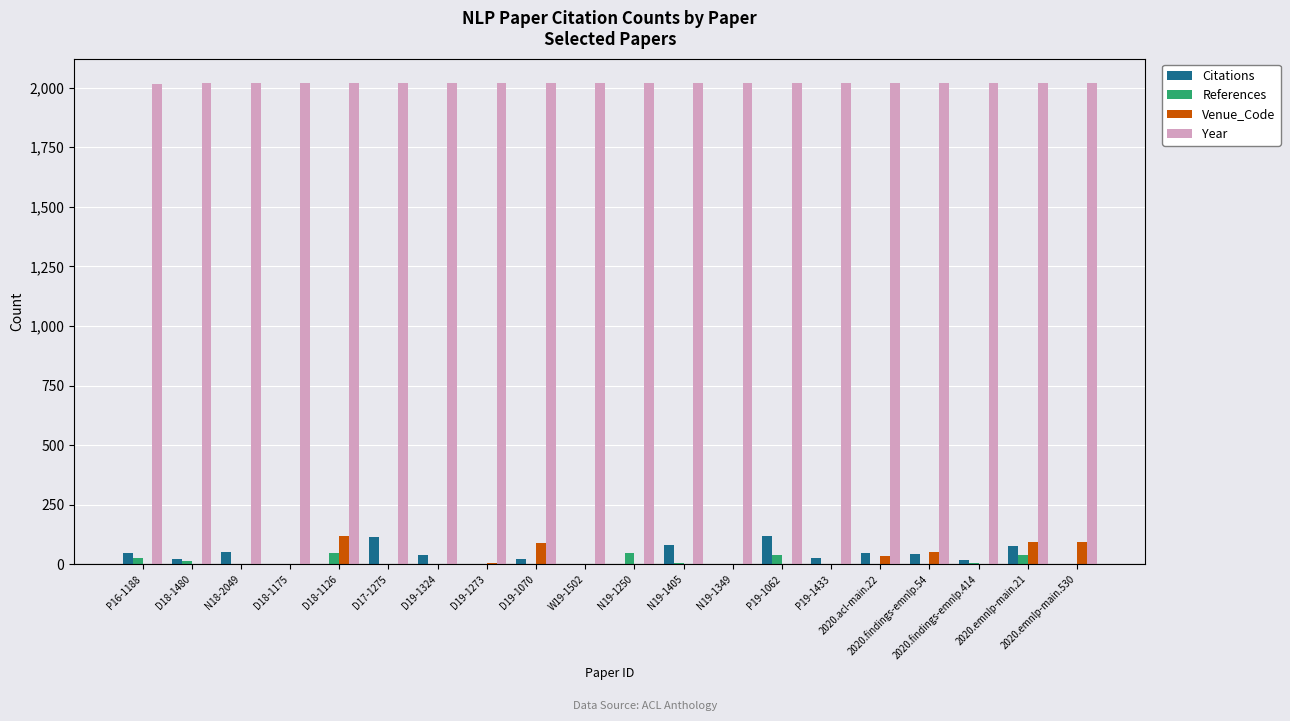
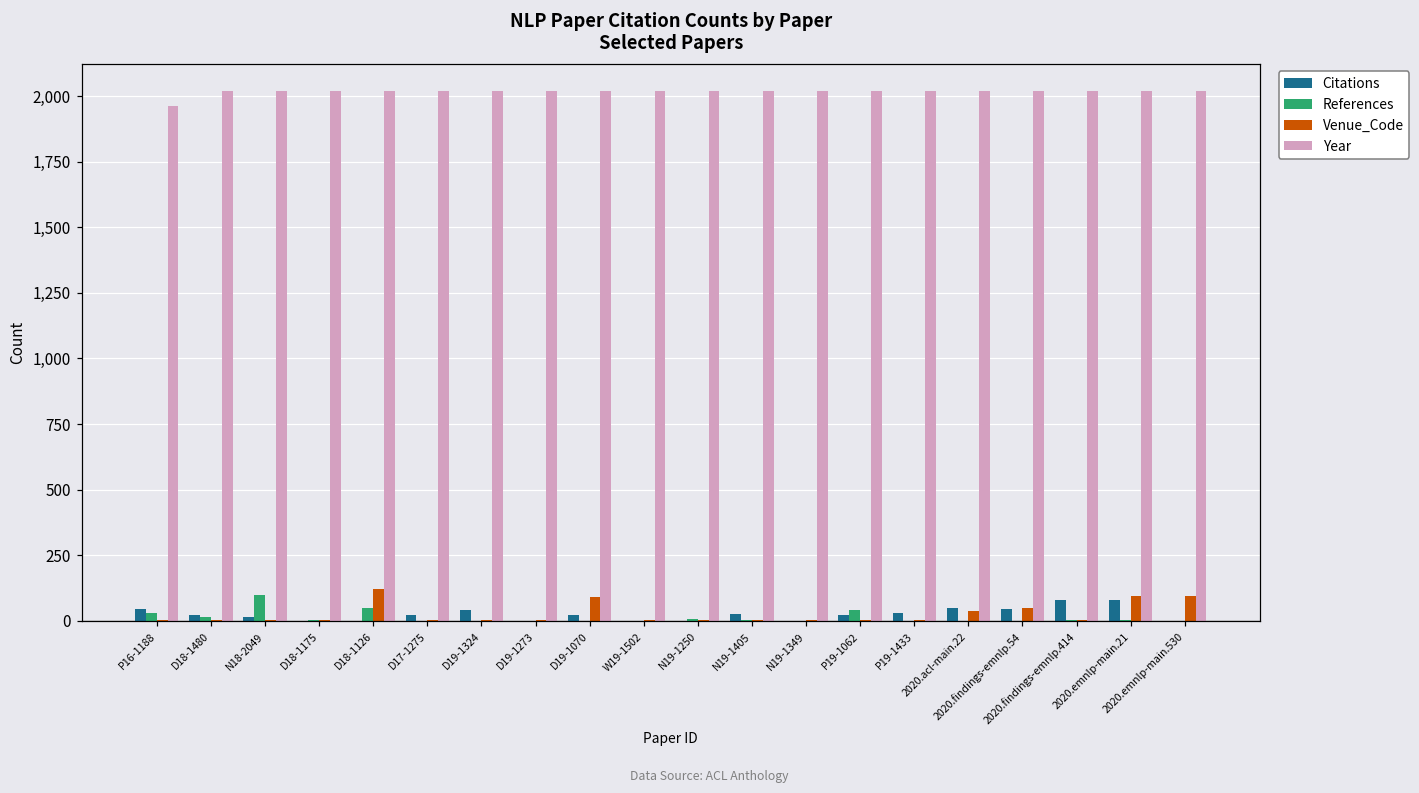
Year, P16-1188: 2,020 -> 1,960
Citations, N18-2049: 50 -> 10
References, N18-2049: 0 -> 100
Citations, D17-1275: 120 -> 20
References, N19-1250: 50 -> 10
Citations, N19-1405: 80 -> 30
Citations, P19-1062: 120 -> 20
Citations, 2020.findings-emnlp.414: 20 -> 80
References, 2020.emnlp-main.21: 40 -> 0
